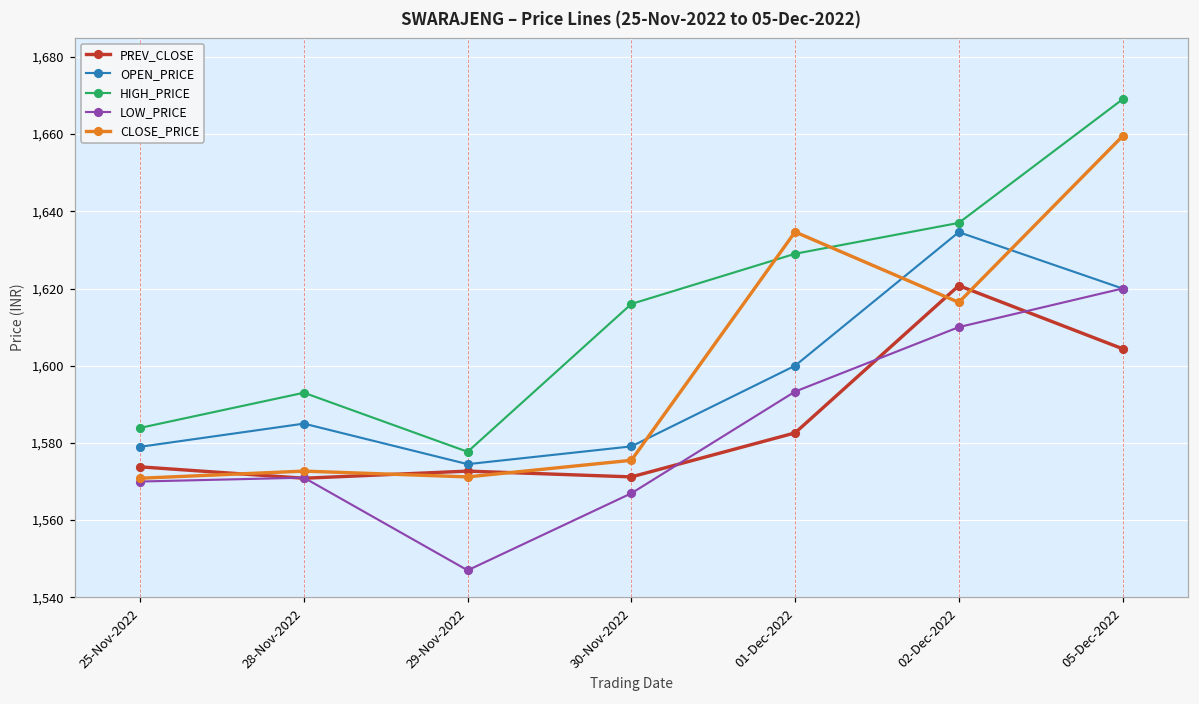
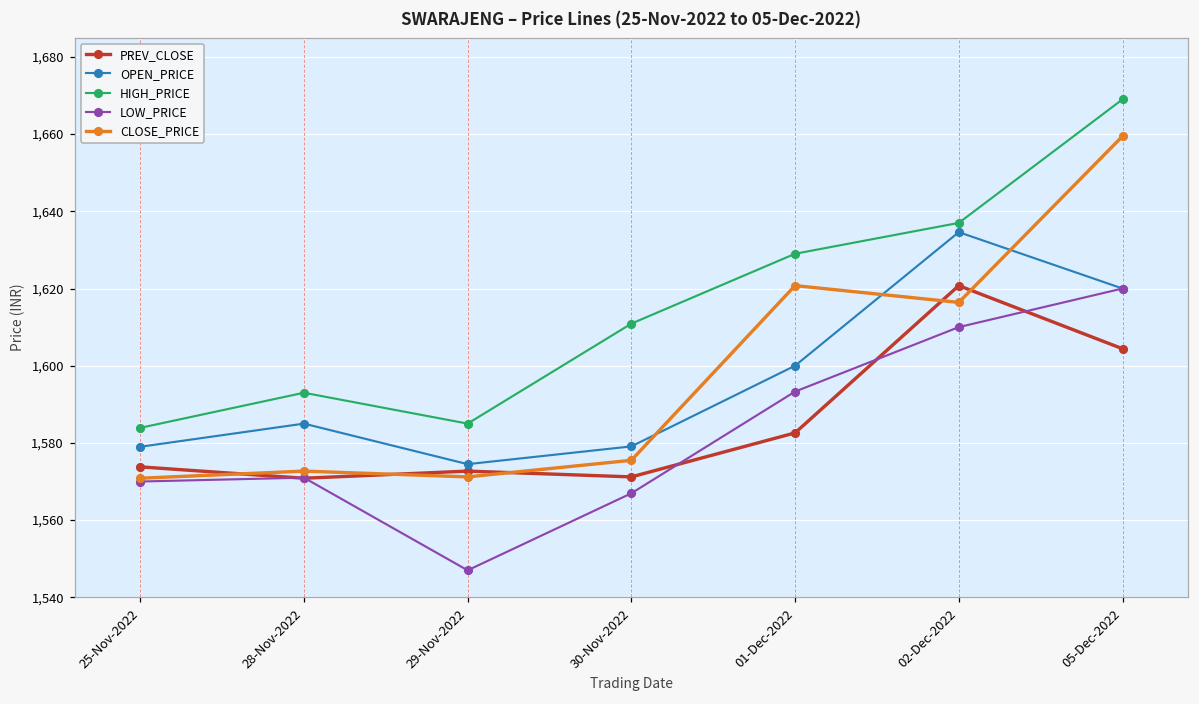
HIGH_PRICE, 29-Nov-2022: 1,578 -> 1,585
HIGH_PRICE, 30-Nov-2022: 1,616 -> 1,611
CLOSE_PRICE, 01-Dec-2022: 1,635 -> 1,621
